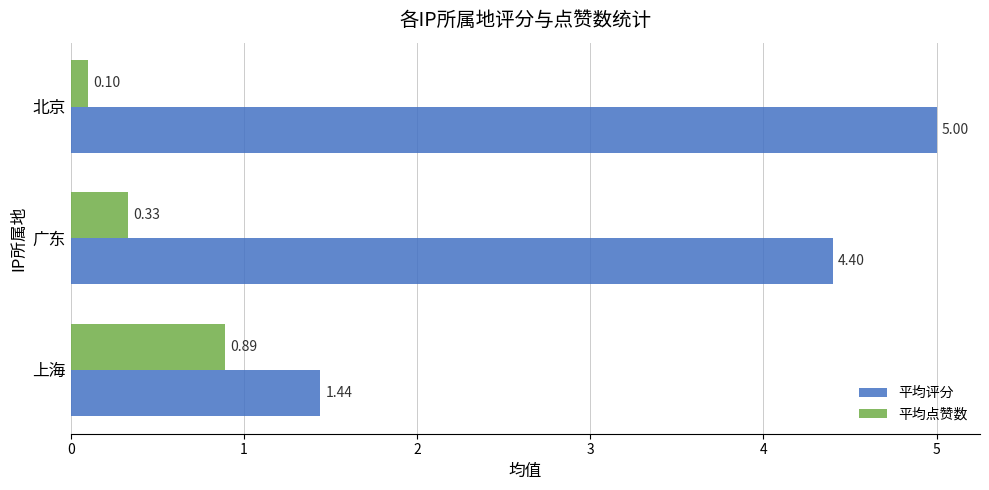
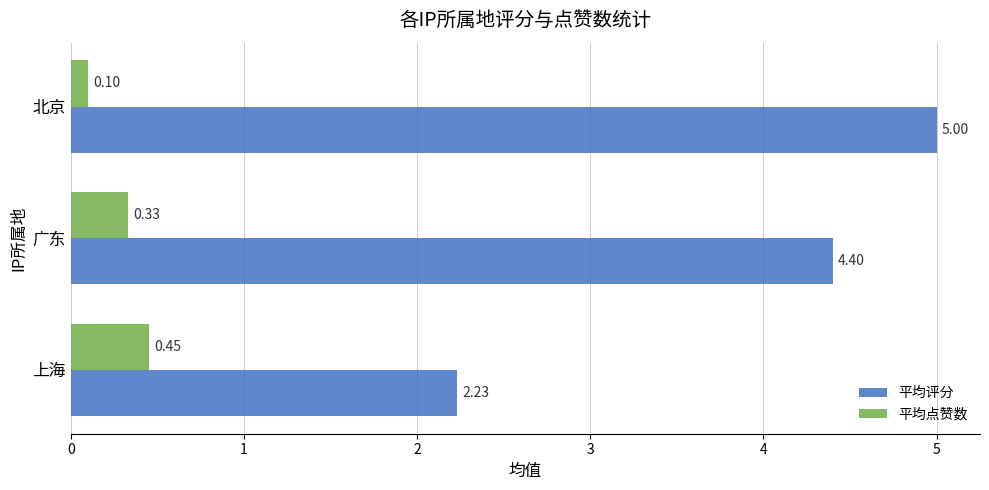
平均点赞数, 上海: 0.89 -> 0.45
平均评分, 上海: 1.44 -> 2.23
